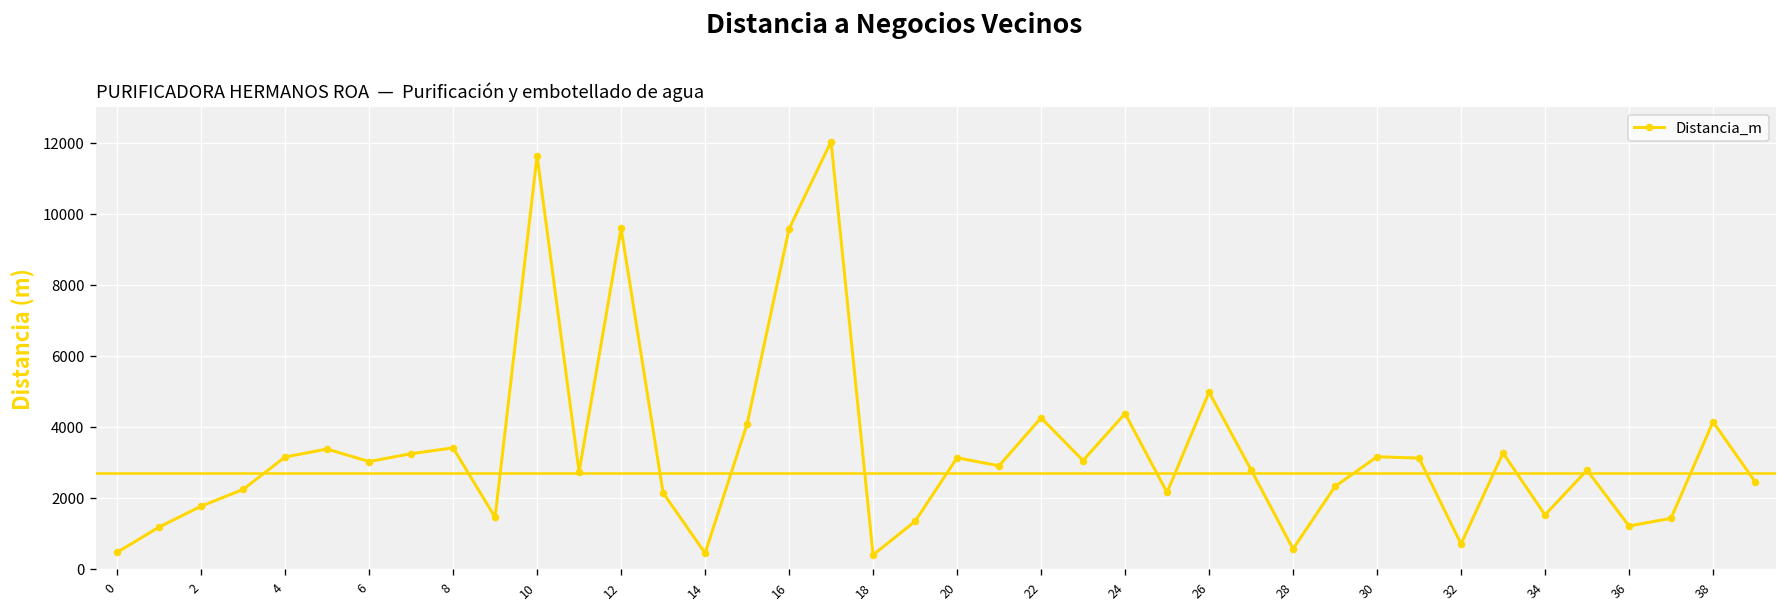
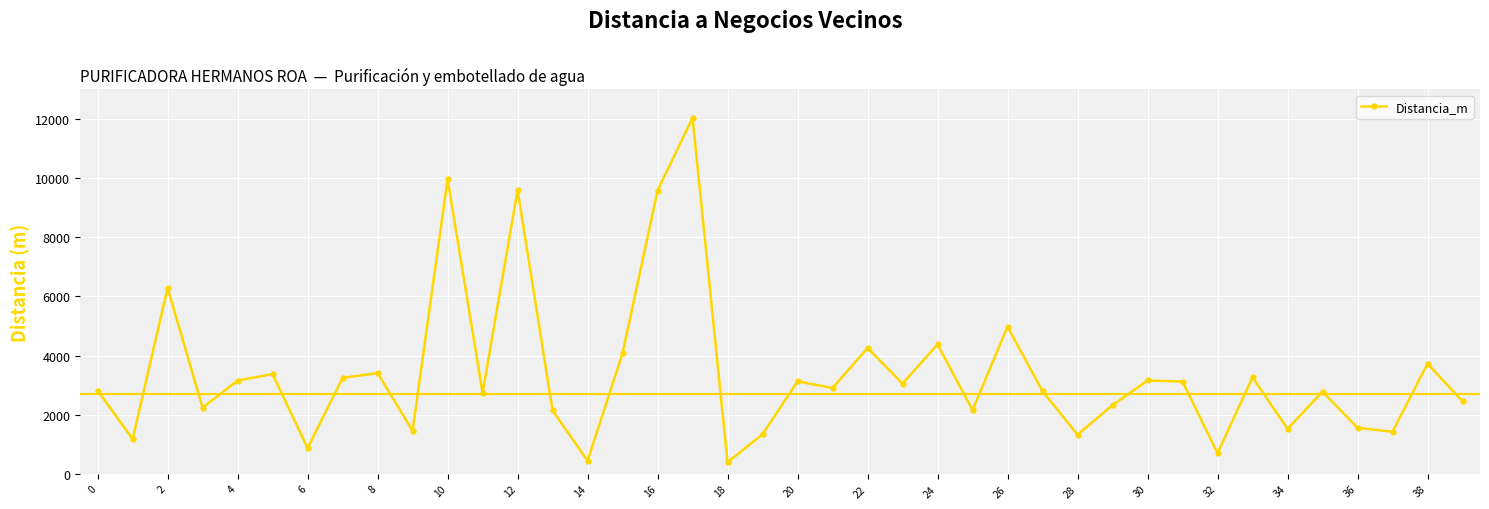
0: 500 -> 2800
2: 1800 -> 6300
6: 3000 -> 900
10: 11600 -> 10000
28: 600 -> 1300
36: 1200 -> 1600
38: 4100 -> 3700
